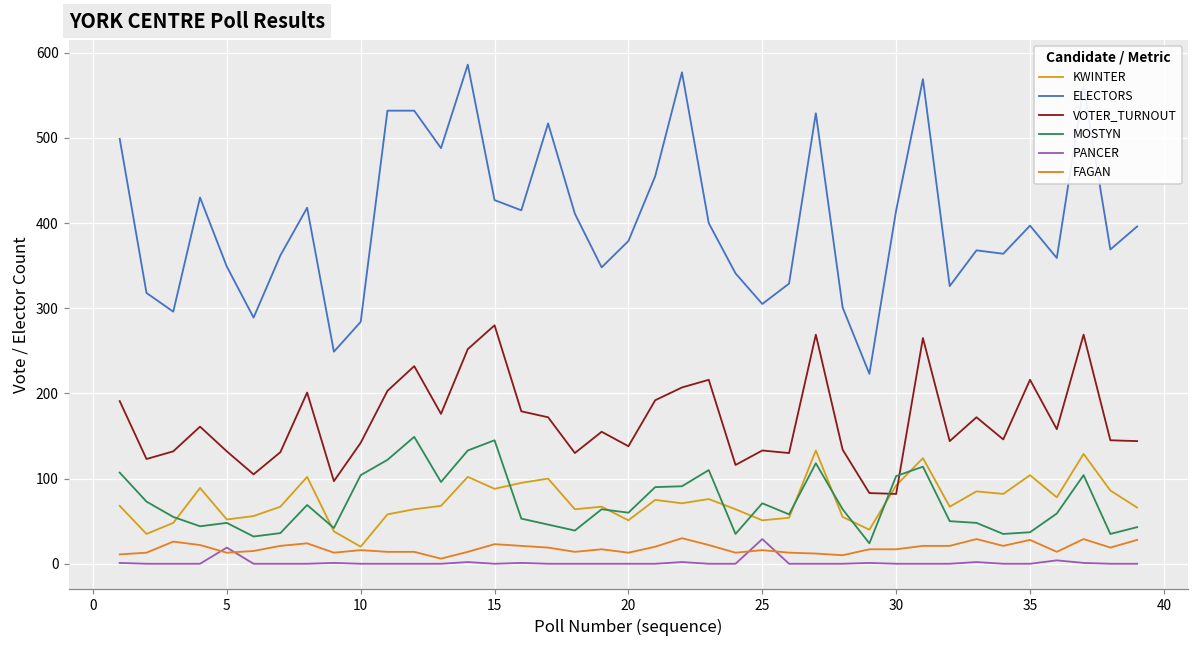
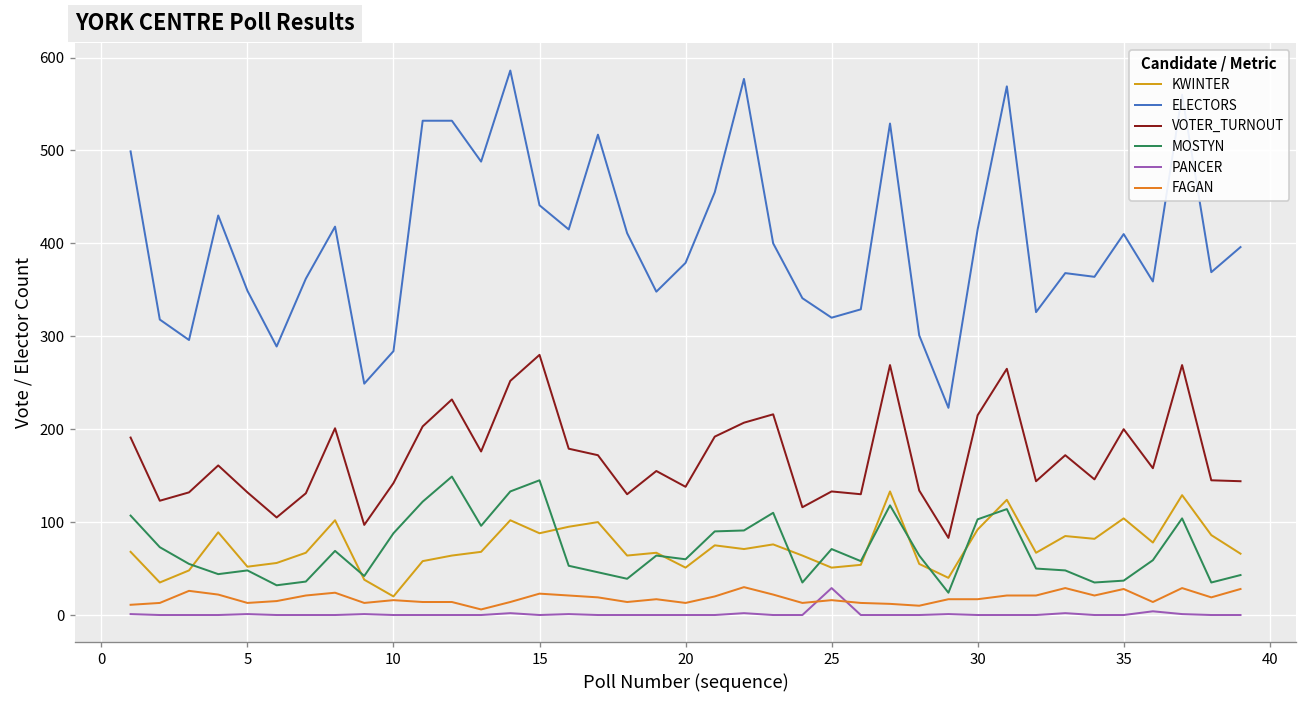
PANCER, 5: 20 -> 0
MOSTYN, 10: 100 -> 90
ELECTORS, 15: 430 -> 440
ELECTORS, 25: 310 -> 320
VOTER_TURNOUT, 30: 80 -> 220
ELECTORS, 35: 400 -> 410
VOTER_TURNOUT, 35: 220 -> 200
